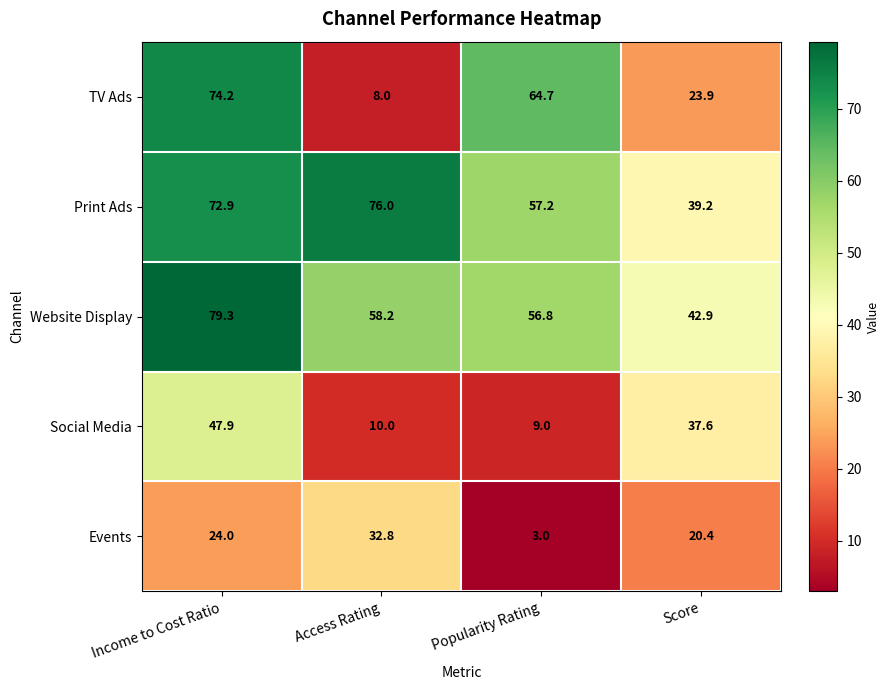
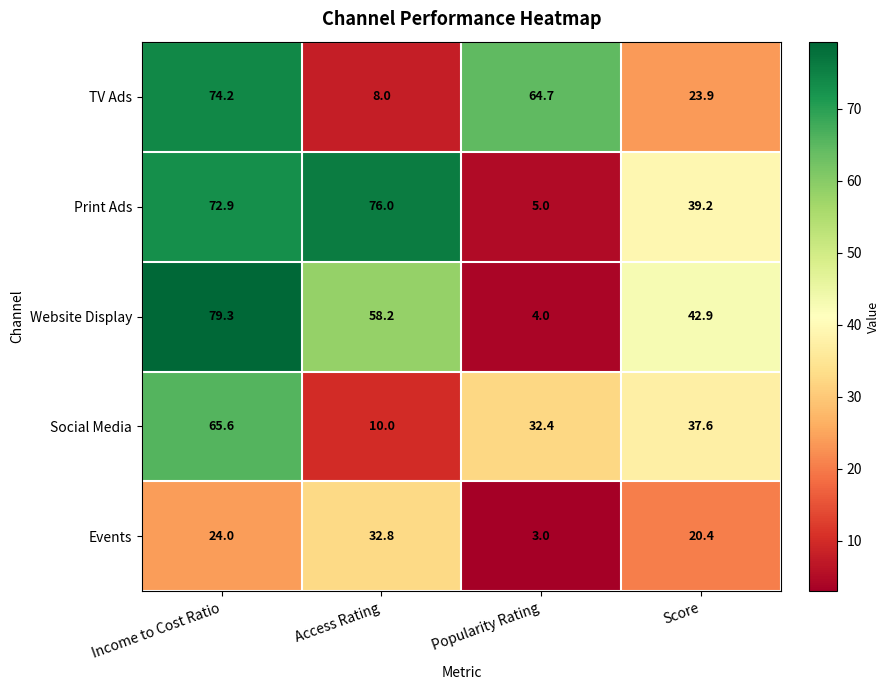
Print Ads, Popularity Rating: 57.2 -> 5.0
Website Display, Popularity Rating: 56.8 -> 4.0
Social Media, Income to Cost Ratio: 47.9 -> 65.6
Social Media, Popularity Rating: 9.0 -> 32.4
